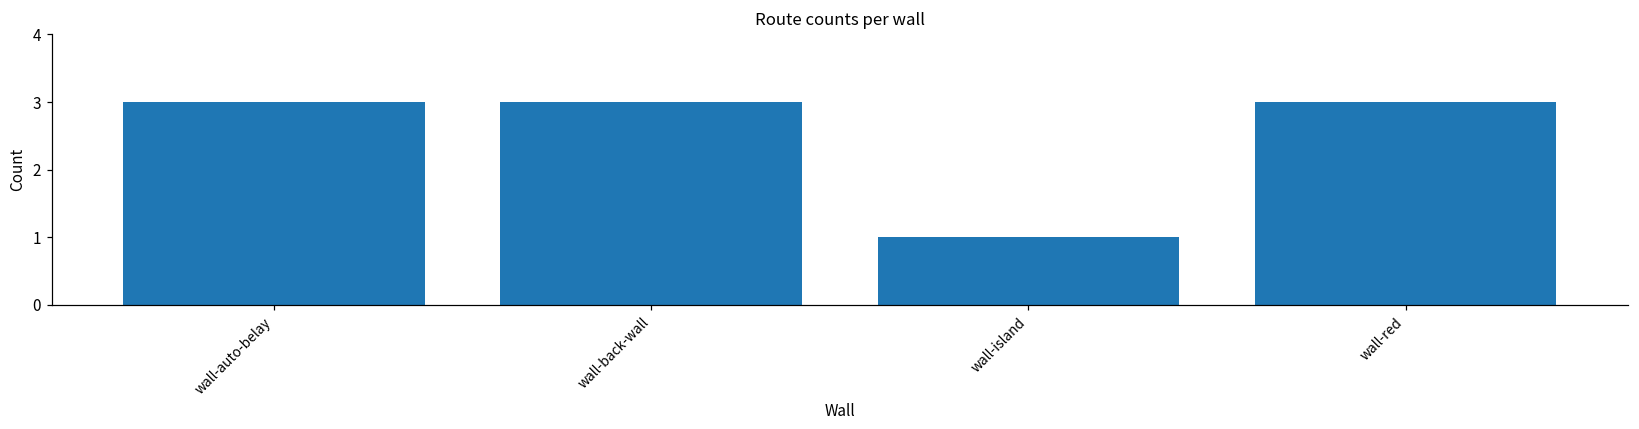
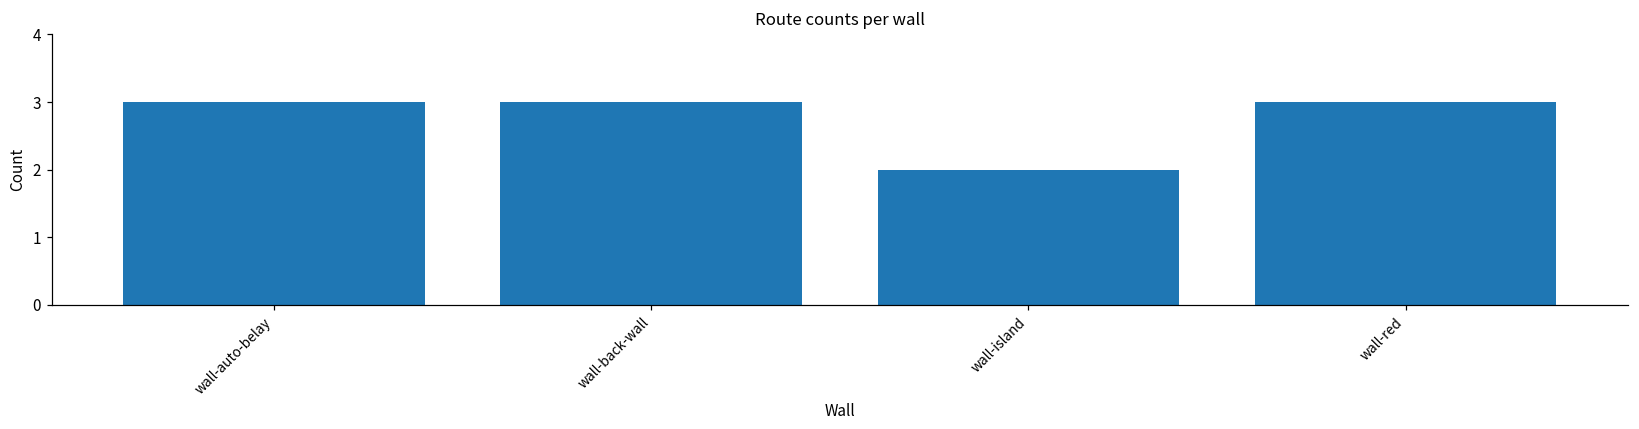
wall-island: 1 -> 2
